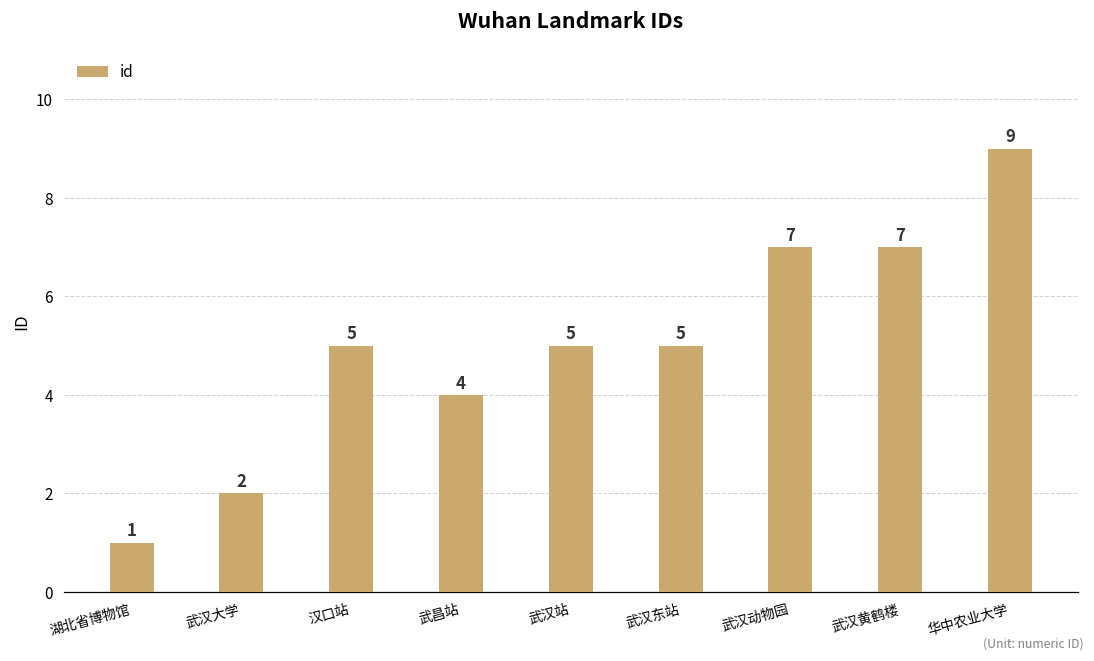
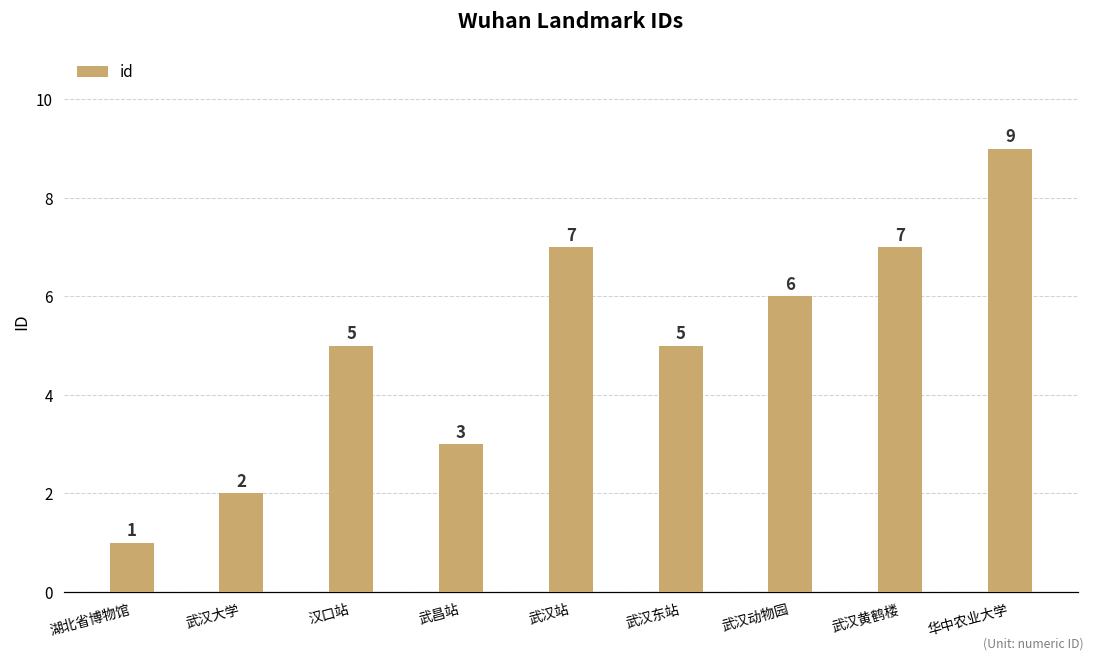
武昌站: 4 -> 3
武汉站: 5 -> 7
武汉动物园: 7 -> 6
